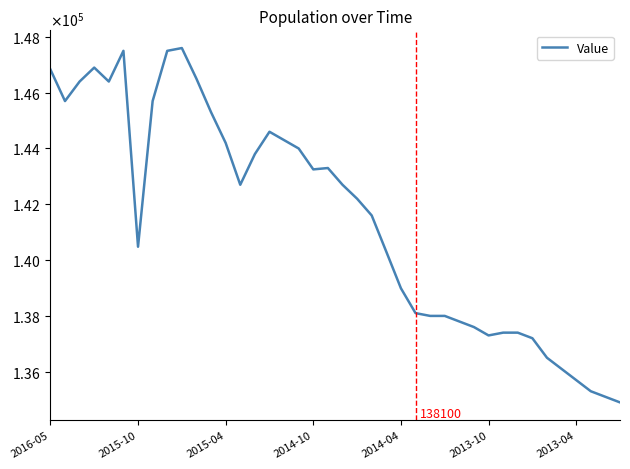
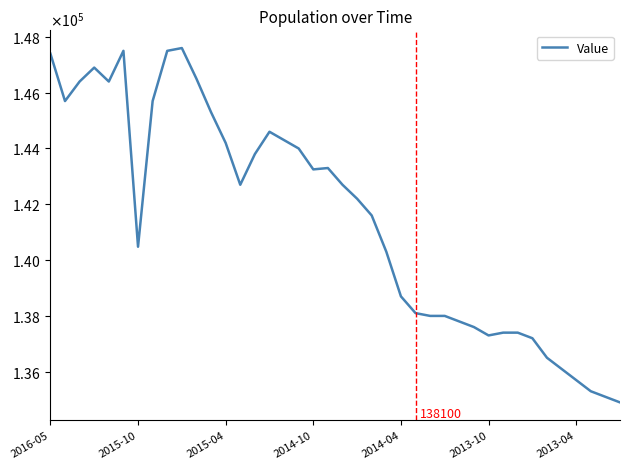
2016-05: 146800 -> 147400
2014-04: 139000 -> 138700
